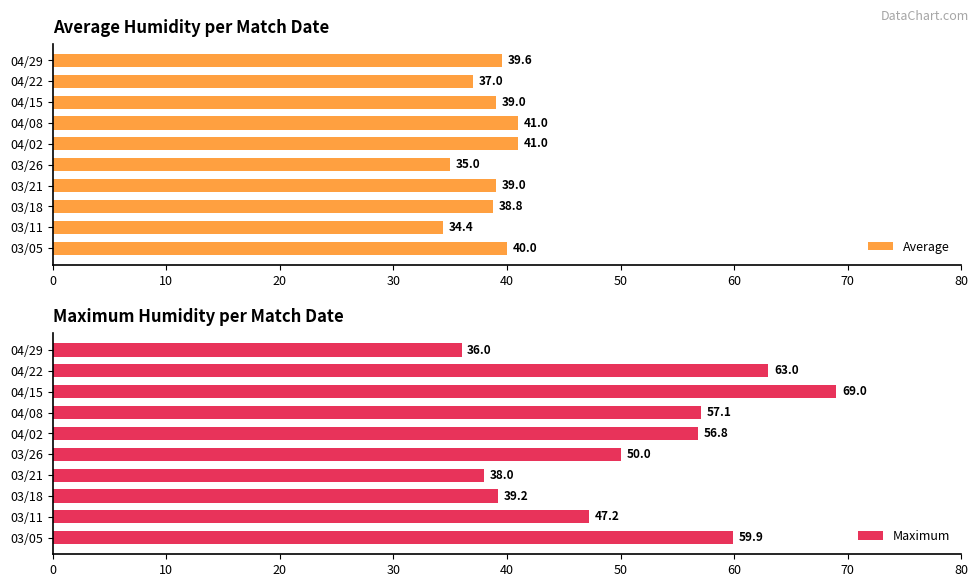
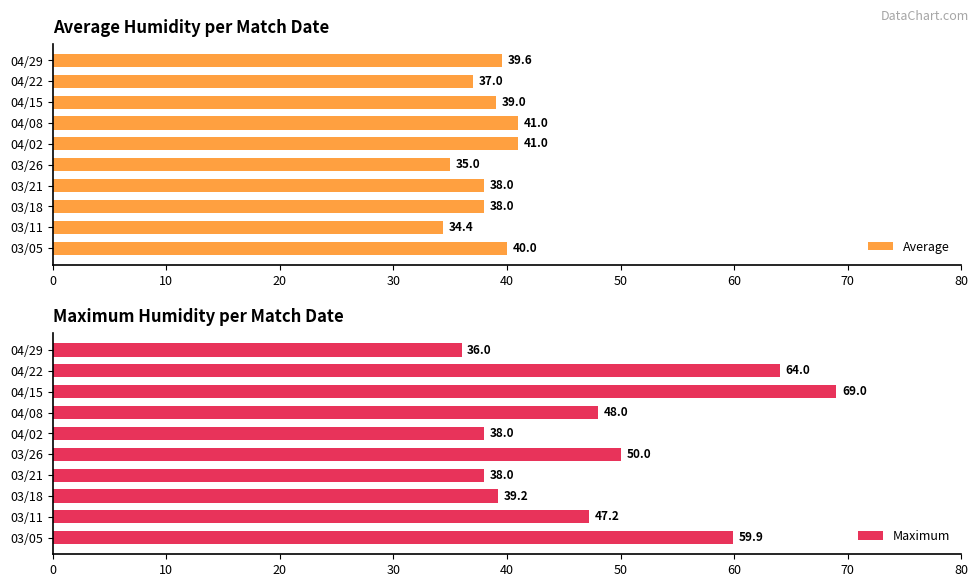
Average Humidity per Match Date, 03/21: 39.0 -> 38.0
Average Humidity per Match Date, 03/18: 38.8 -> 38.0
Maximum Humidity per Match Date, 04/22: 63.0 -> 64.0
Maximum Humidity per Match Date, 04/08: 57.1 -> 48.0
Maximum Humidity per Match Date, 04/02: 56.8 -> 38.0
